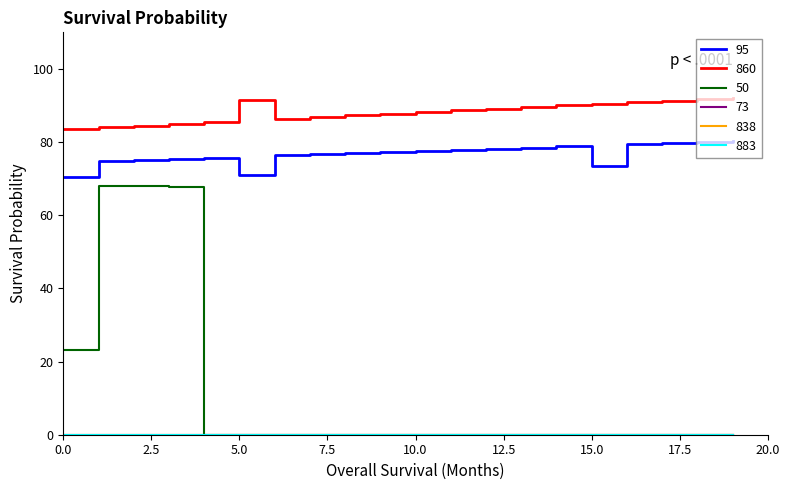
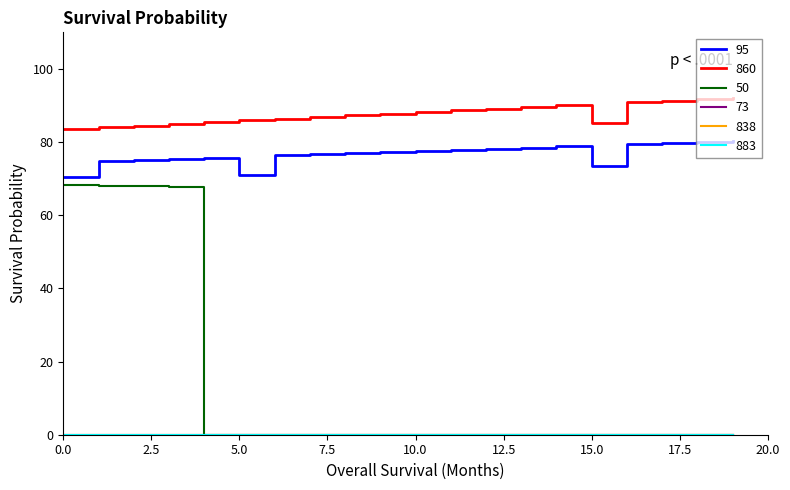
50, 0.0: 23 -> 68
860, 5.0: 91 -> 86
860, 15.0: 90 -> 85
